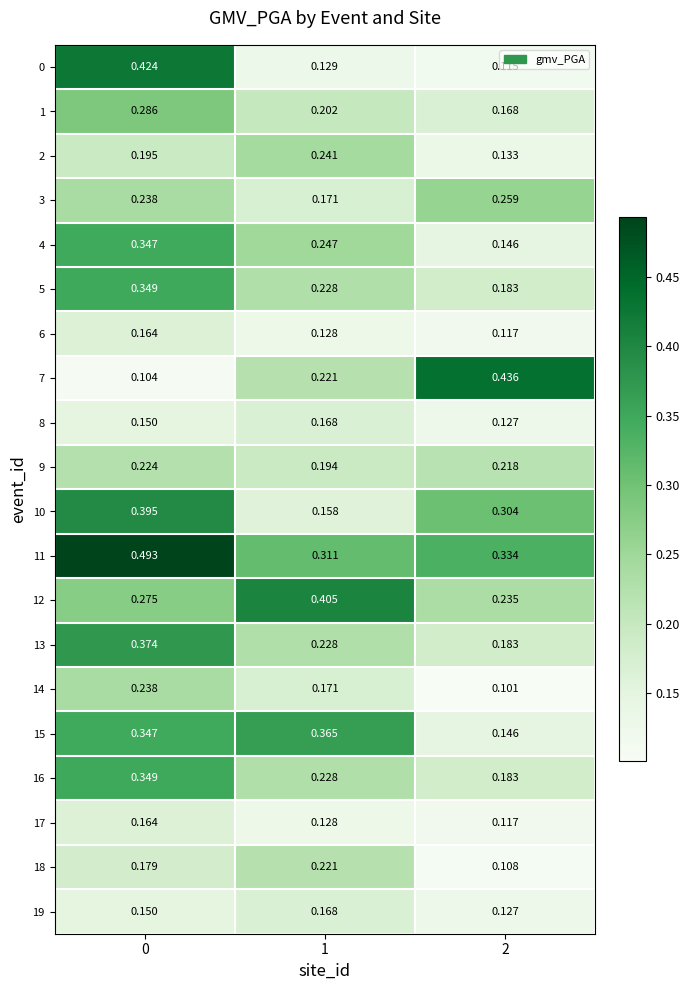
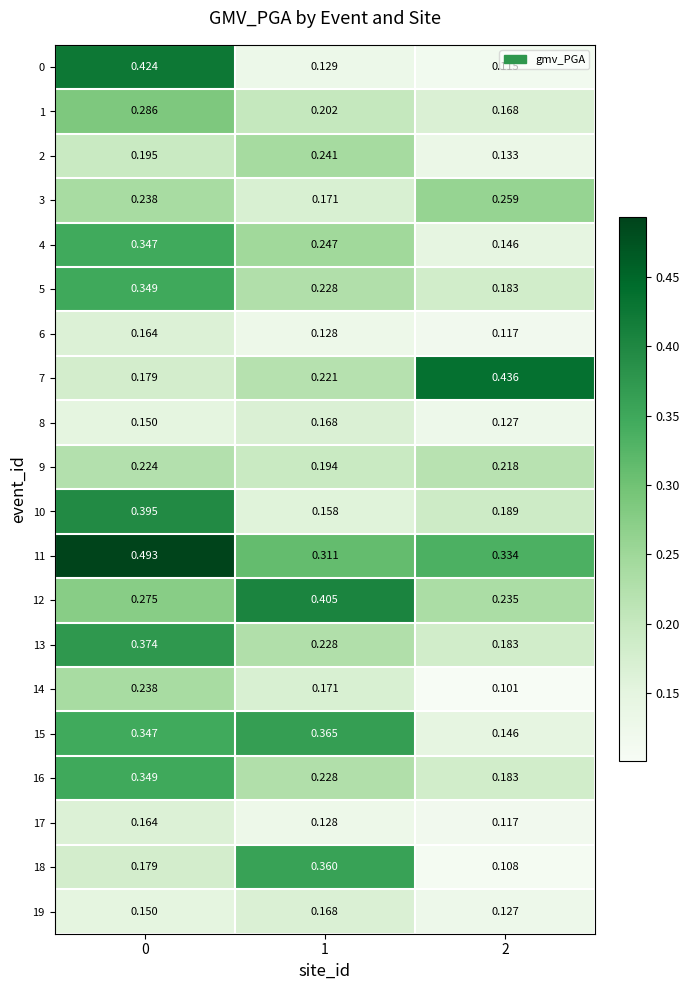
7, 0: 0.104 -> 0.179
10, 2: 0.304 -> 0.189
18, 1: 0.221 -> 0.360
